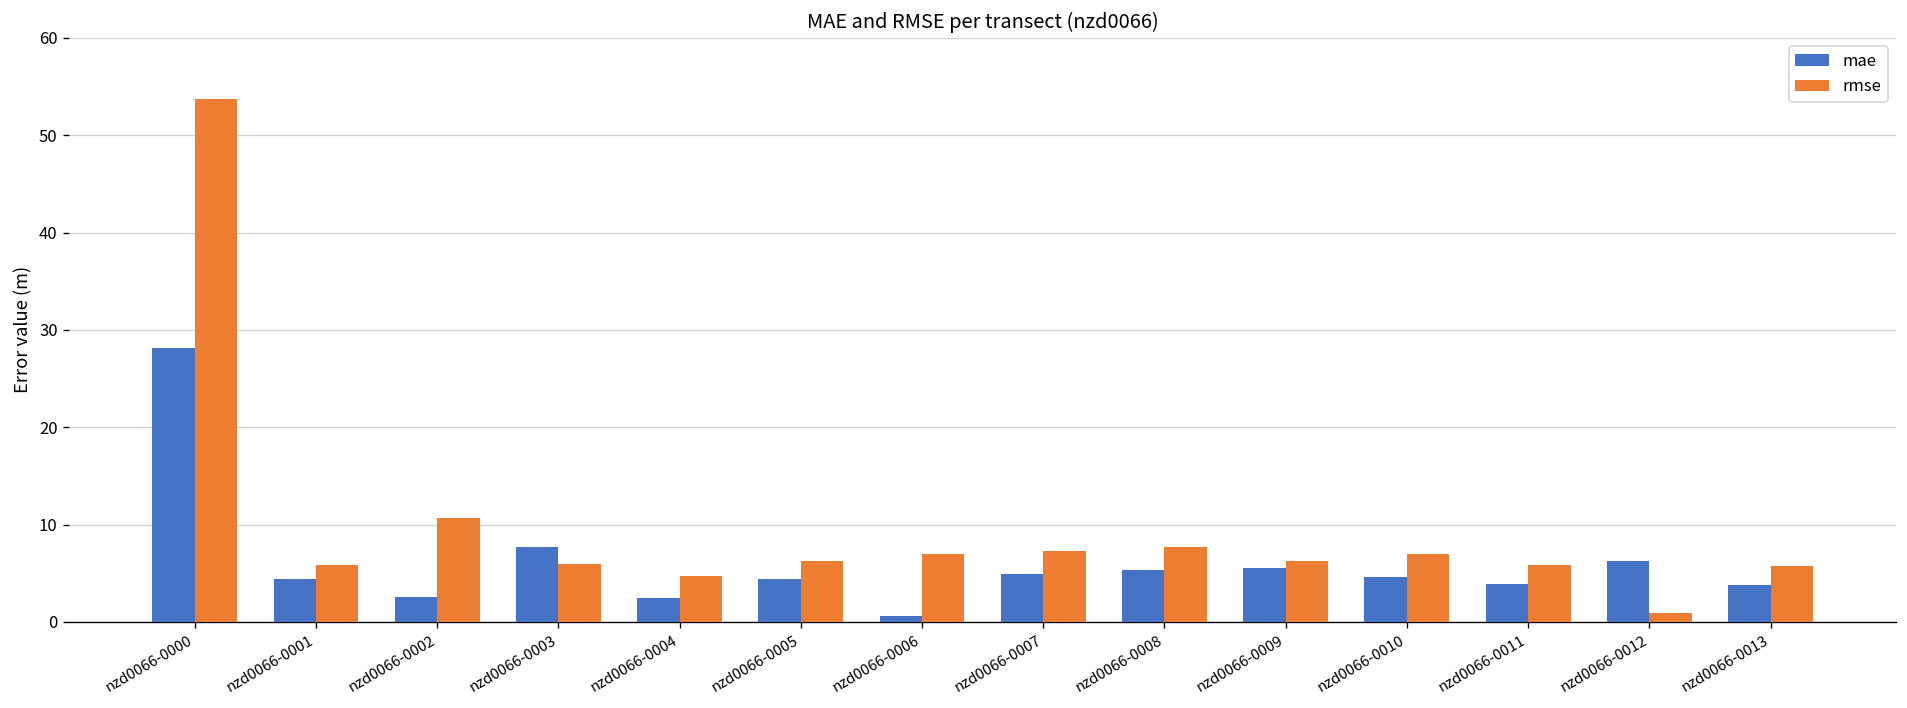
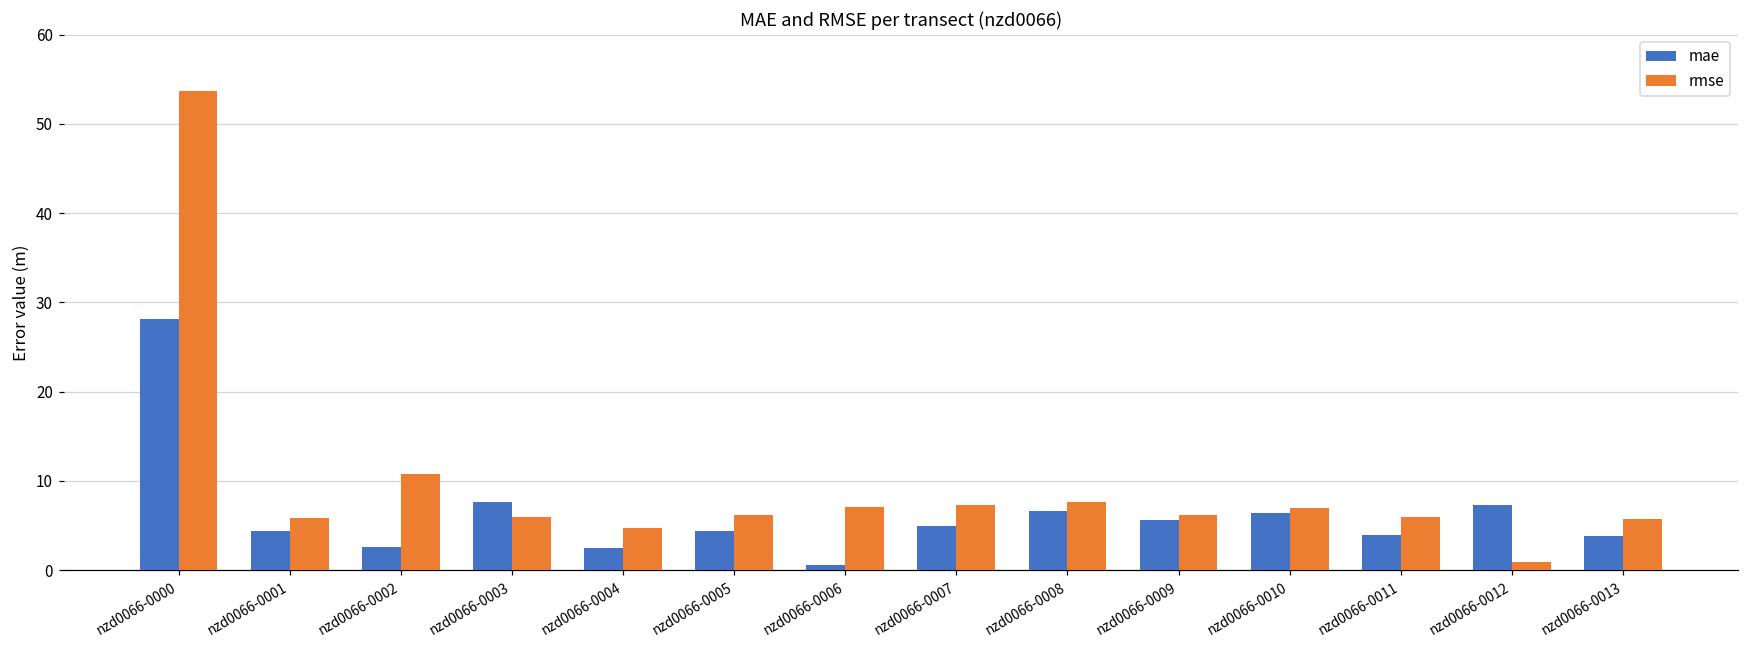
mae, nzd0066-0008: 5 -> 7
mae, nzd0066-0010: 5 -> 6
mae, nzd0066-0012: 6 -> 7
